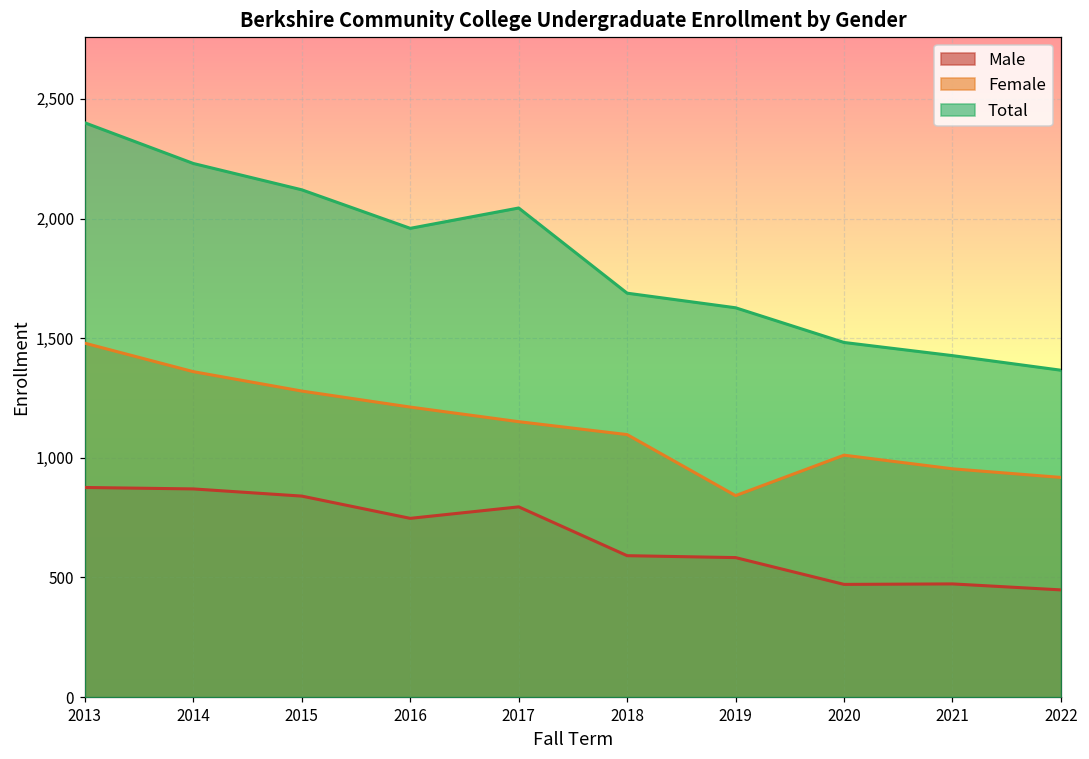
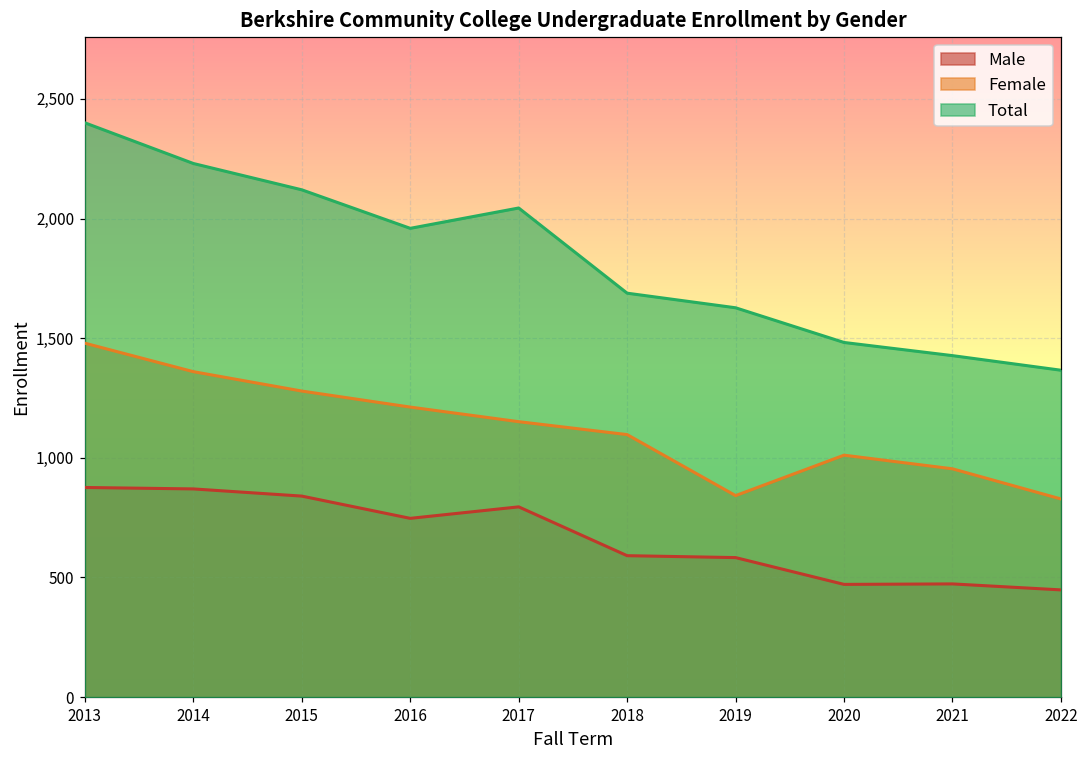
Female, 2022: 920 -> 830
